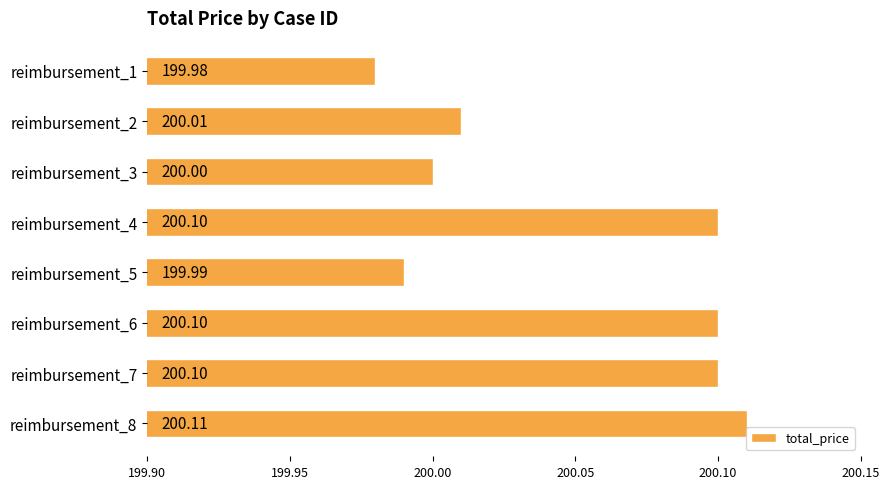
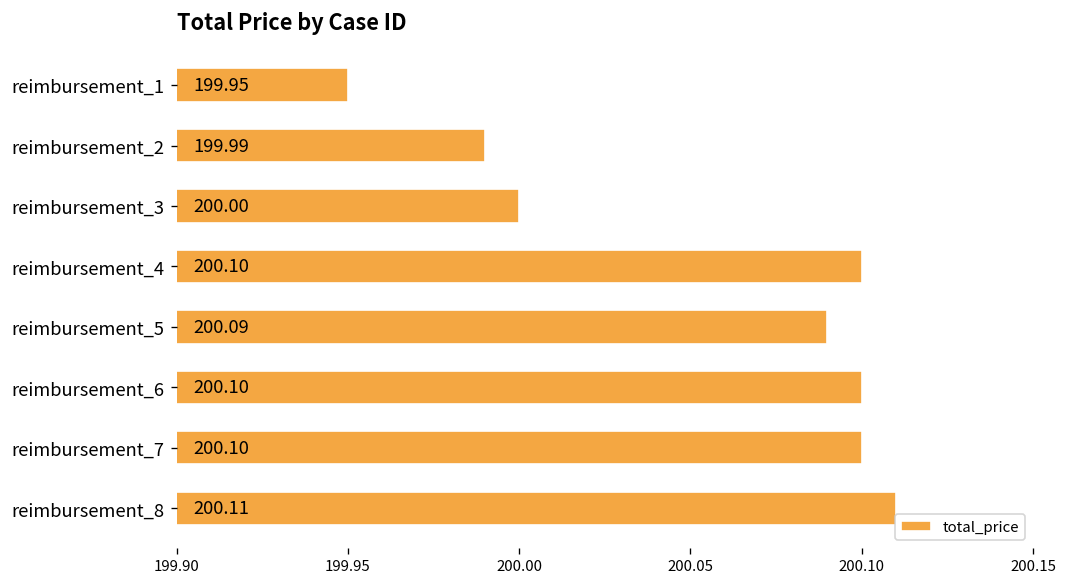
reimbursement_1: 199.98 -> 199.95
reimbursement_2: 200.01 -> 199.99
reimbursement_5: 199.99 -> 200.09
